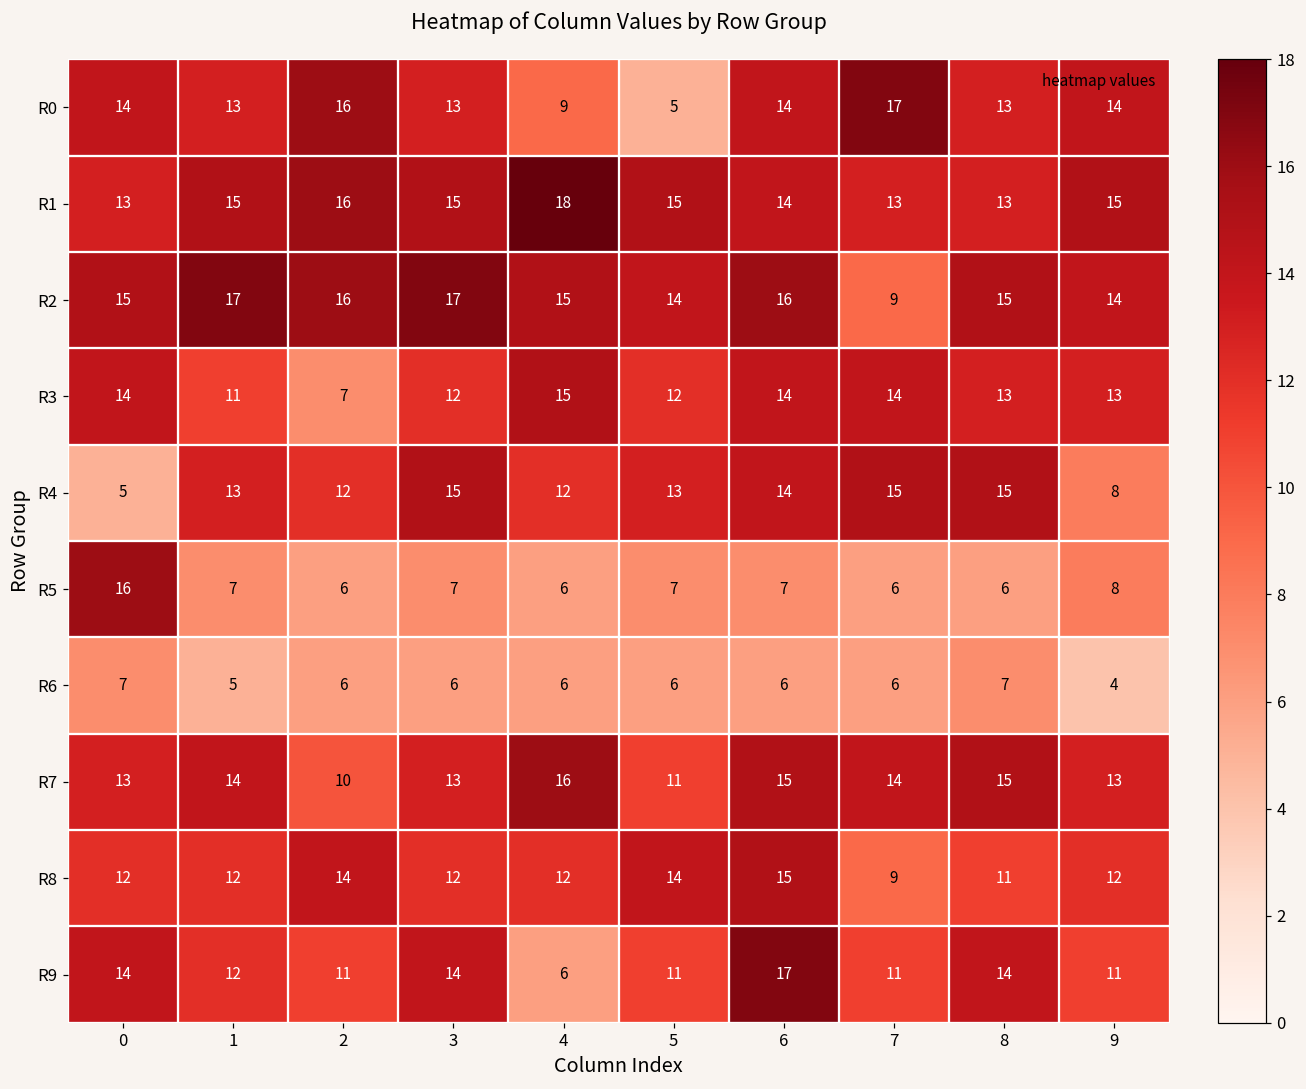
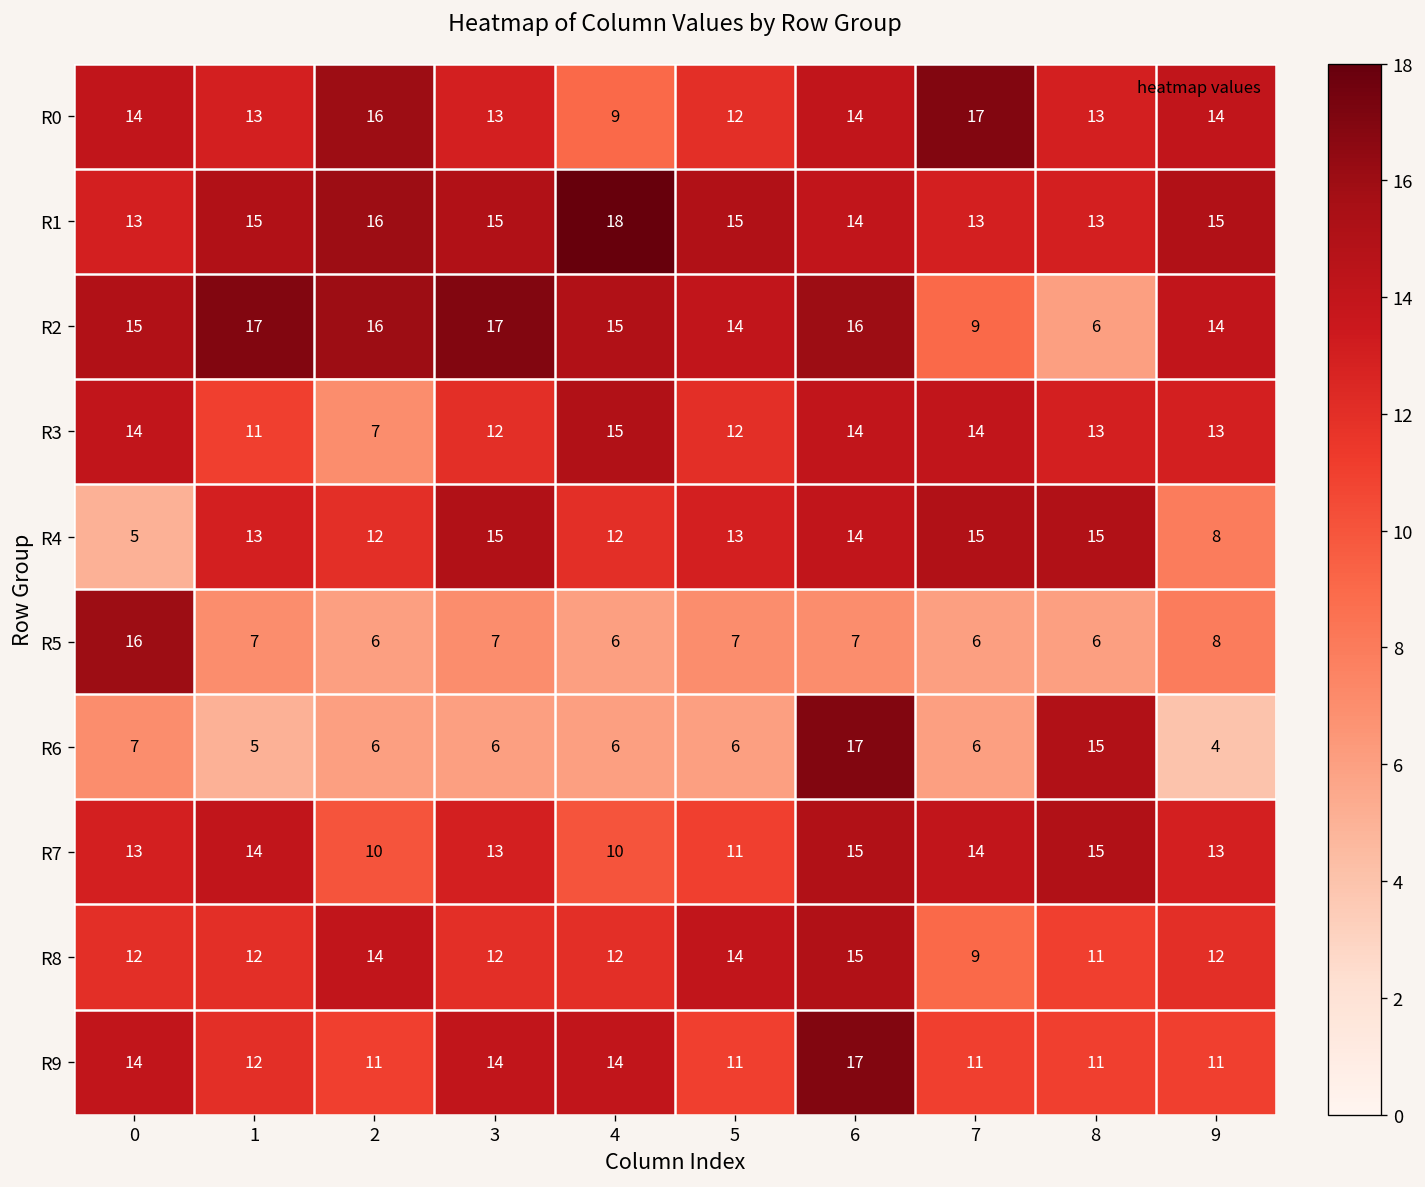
R0, 5: 5 -> 12
R2, 8: 15 -> 6
R6, 6: 6 -> 17
R6, 8: 7 -> 15
R7, 4: 16 -> 10
R9, 4: 6 -> 14
R9, 8: 14 -> 11
